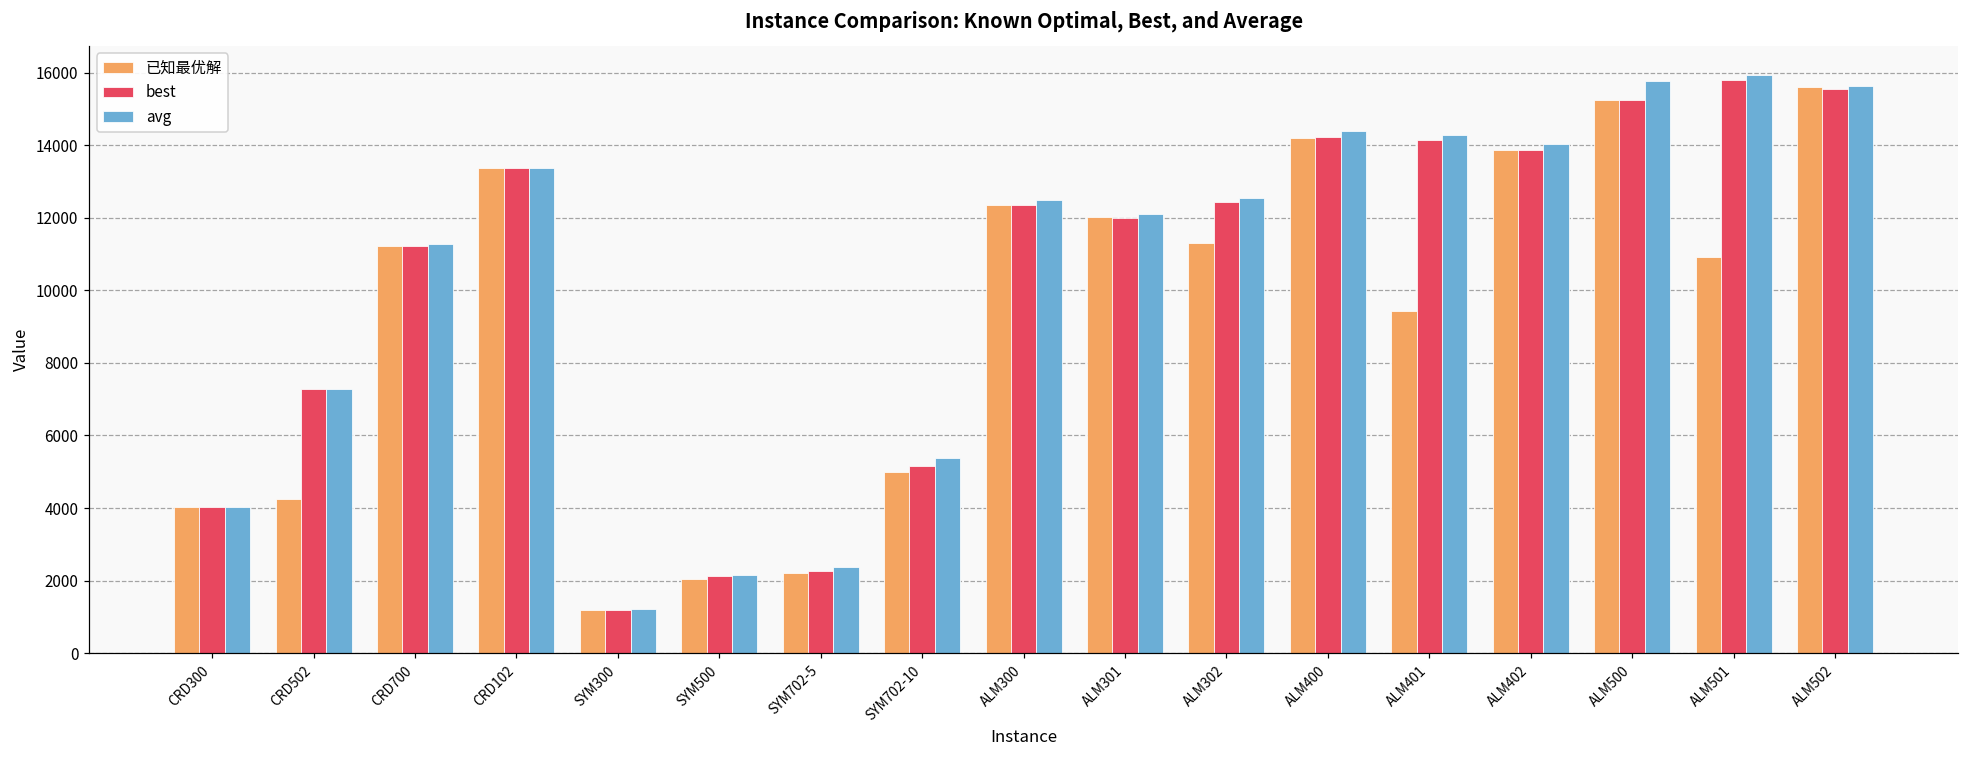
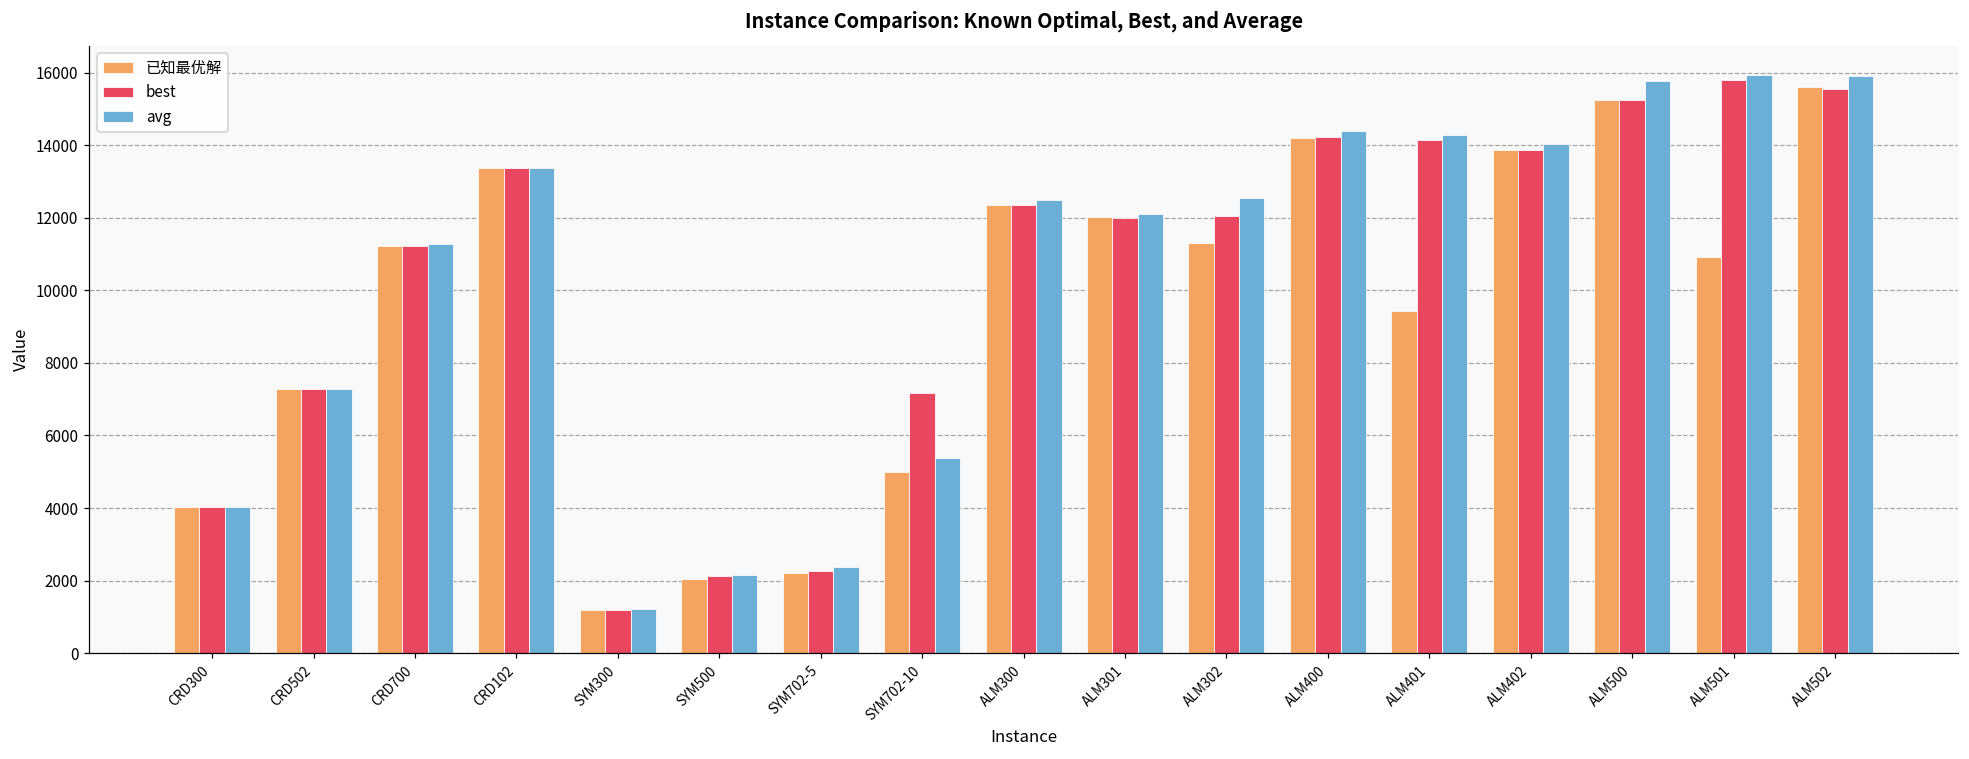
已知最优解, CRD502: 4300 -> 7300
best, SYM702-10: 5200 -> 7200
best, ALM302: 12400 -> 12000
avg, ALM502: 15600 -> 15900
